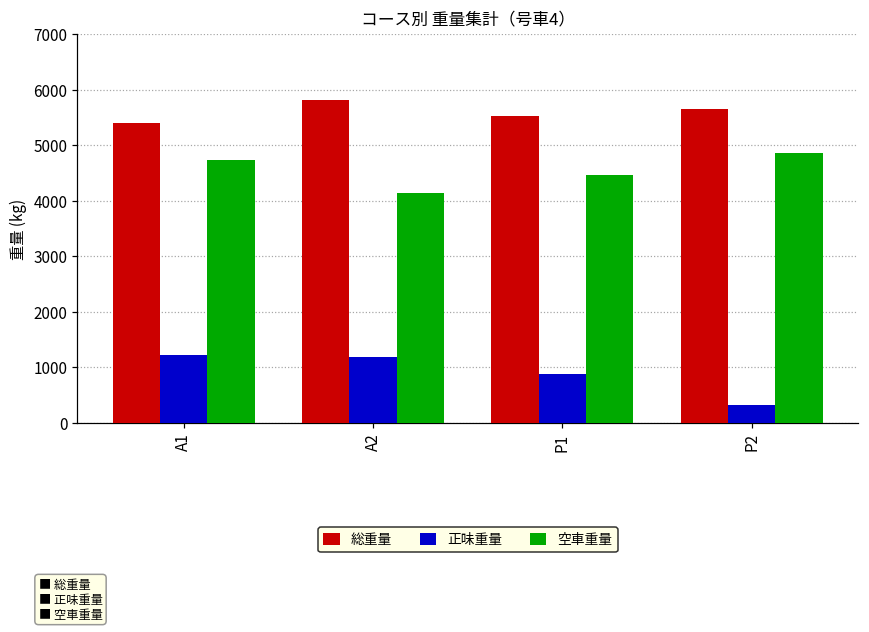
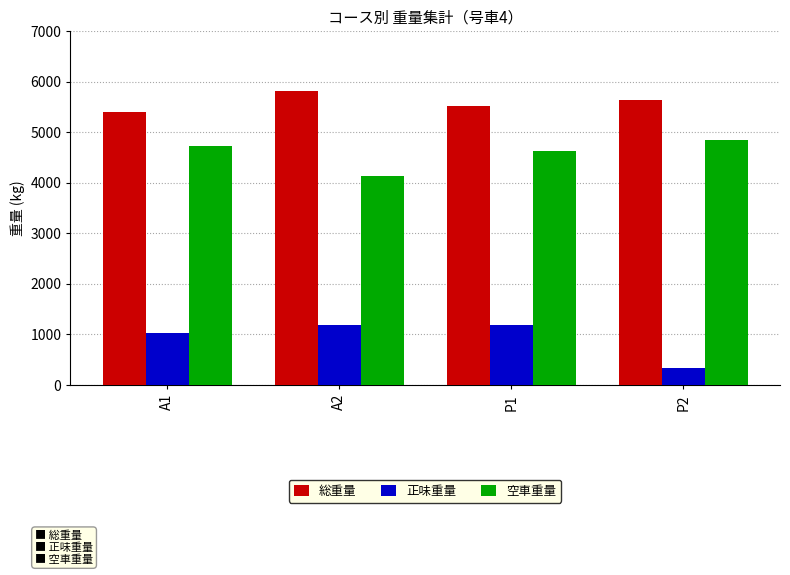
正味重量, A1: 1200 -> 1000
正味重量, P1: 900 -> 1200
空車重量, P1: 4500 -> 4600
